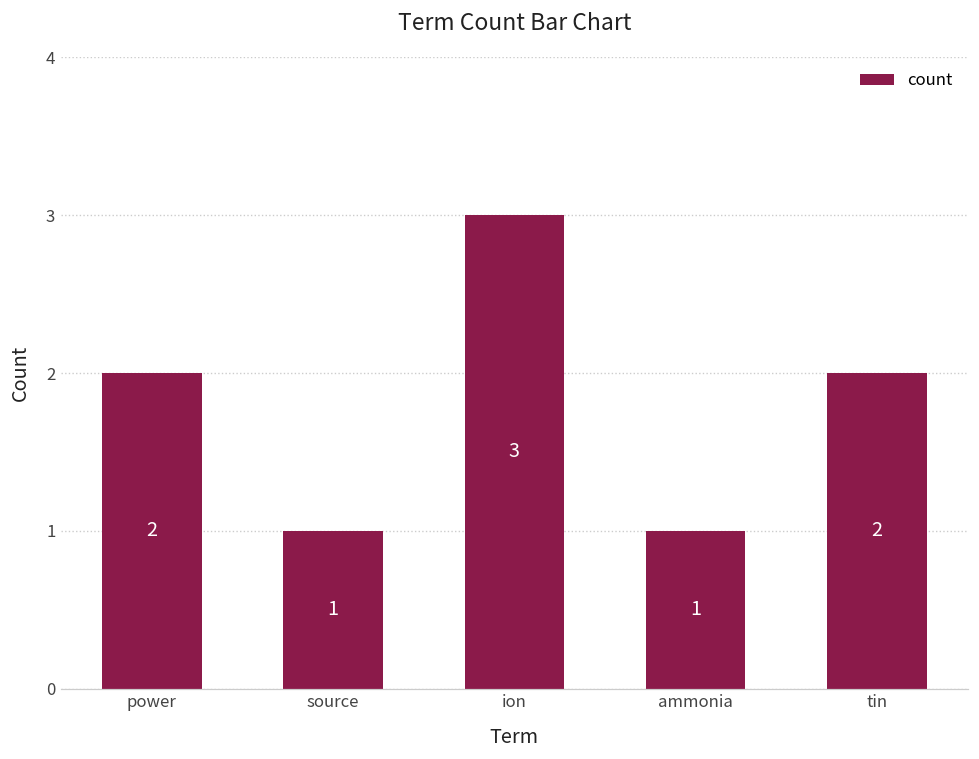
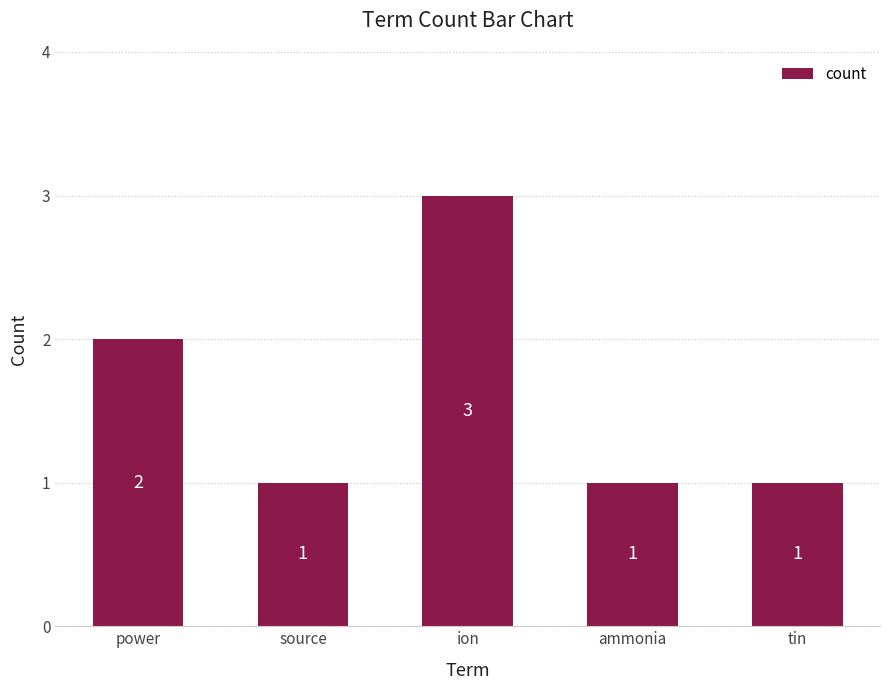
tin: 2 -> 1
